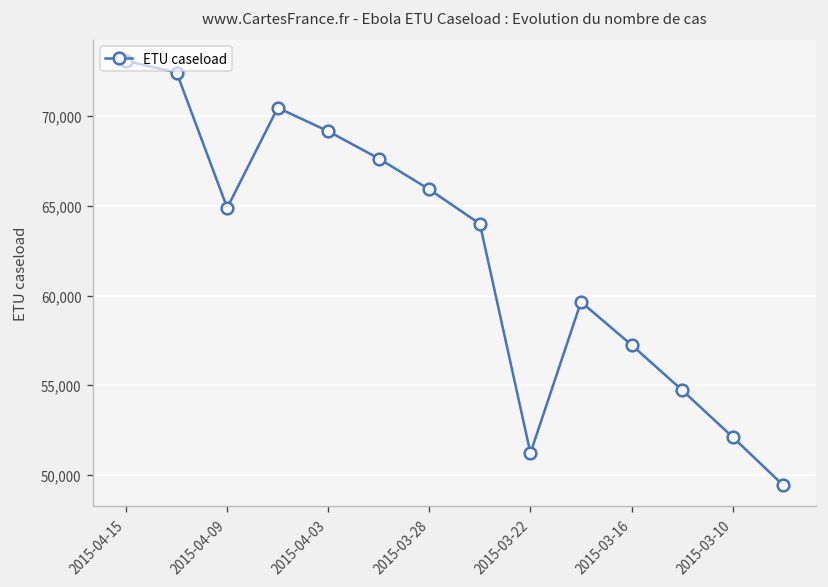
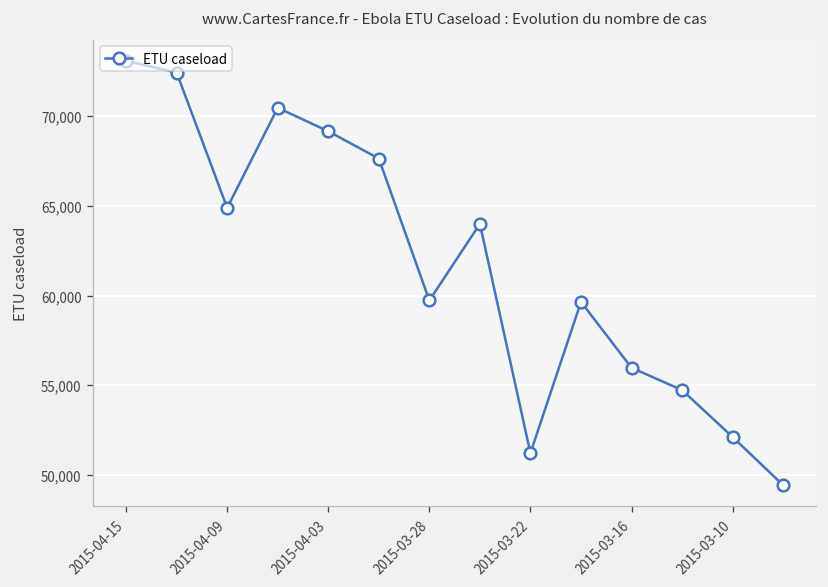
2015-03-28: 65,900 -> 59,700
2015-03-16: 57,300 -> 56,000
